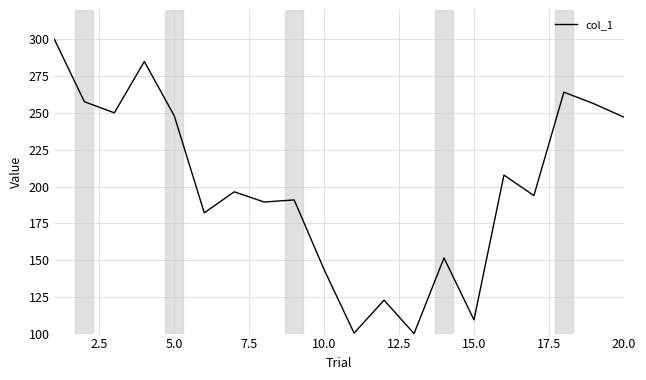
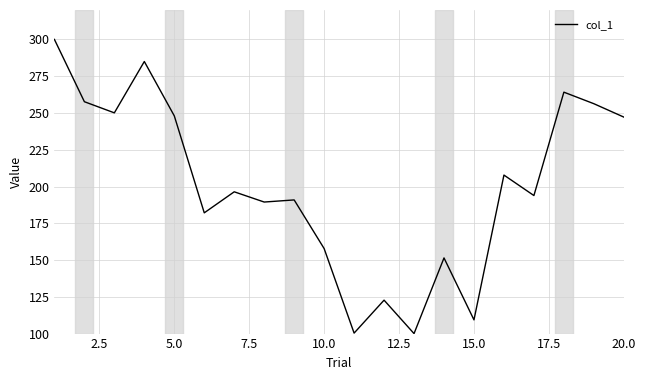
10.0: 143 -> 158
